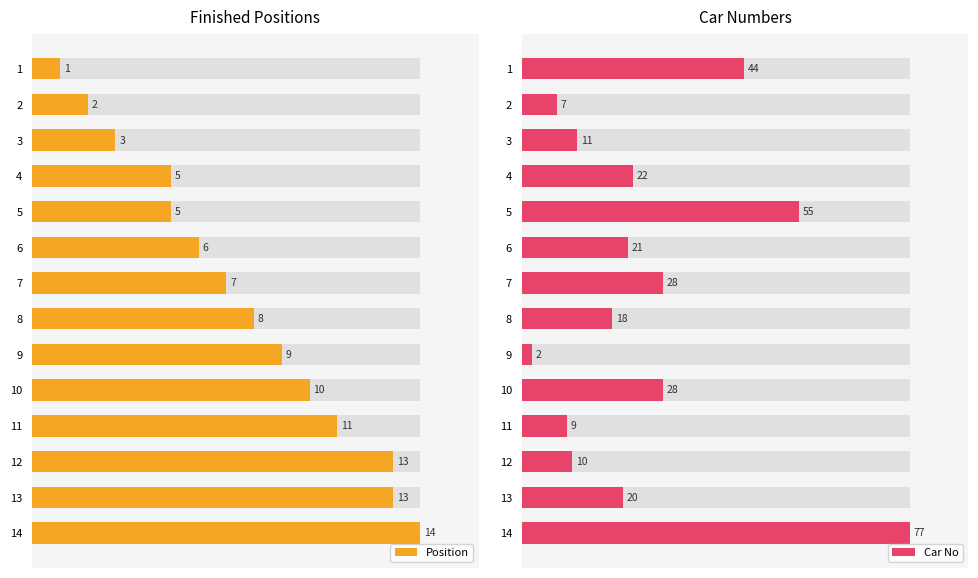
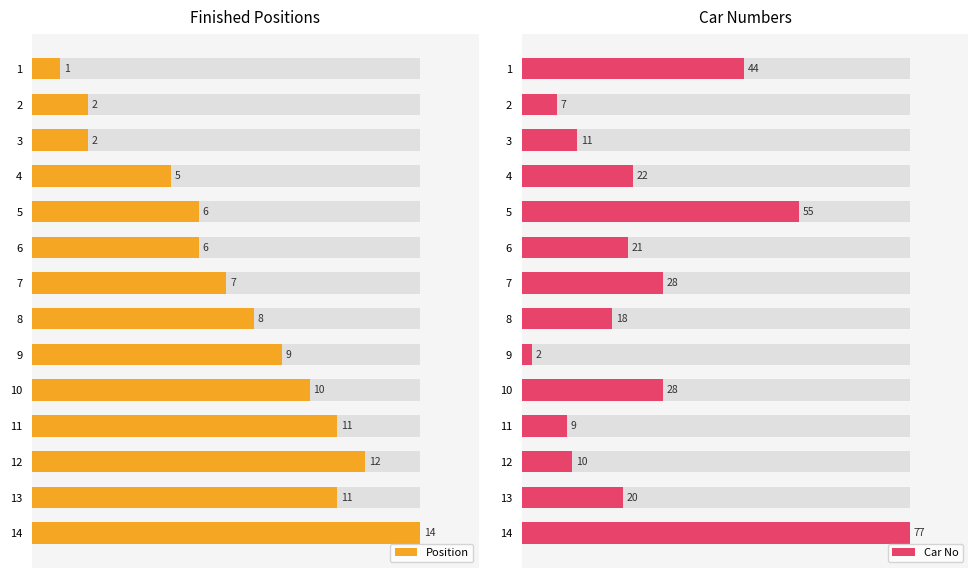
Finished Positions, Position, 3: 3 -> 2
Finished Positions, Position, 5: 5 -> 6
Finished Positions, Position, 12: 13 -> 12
Finished Positions, Position, 13: 13 -> 11
